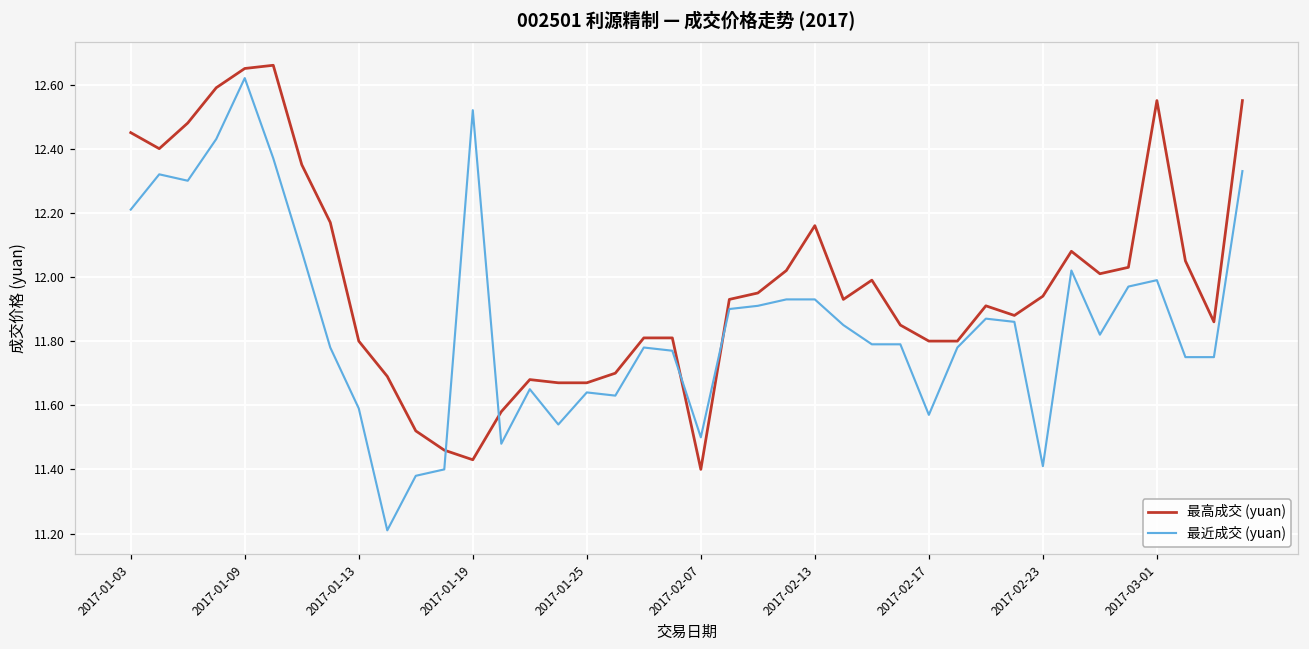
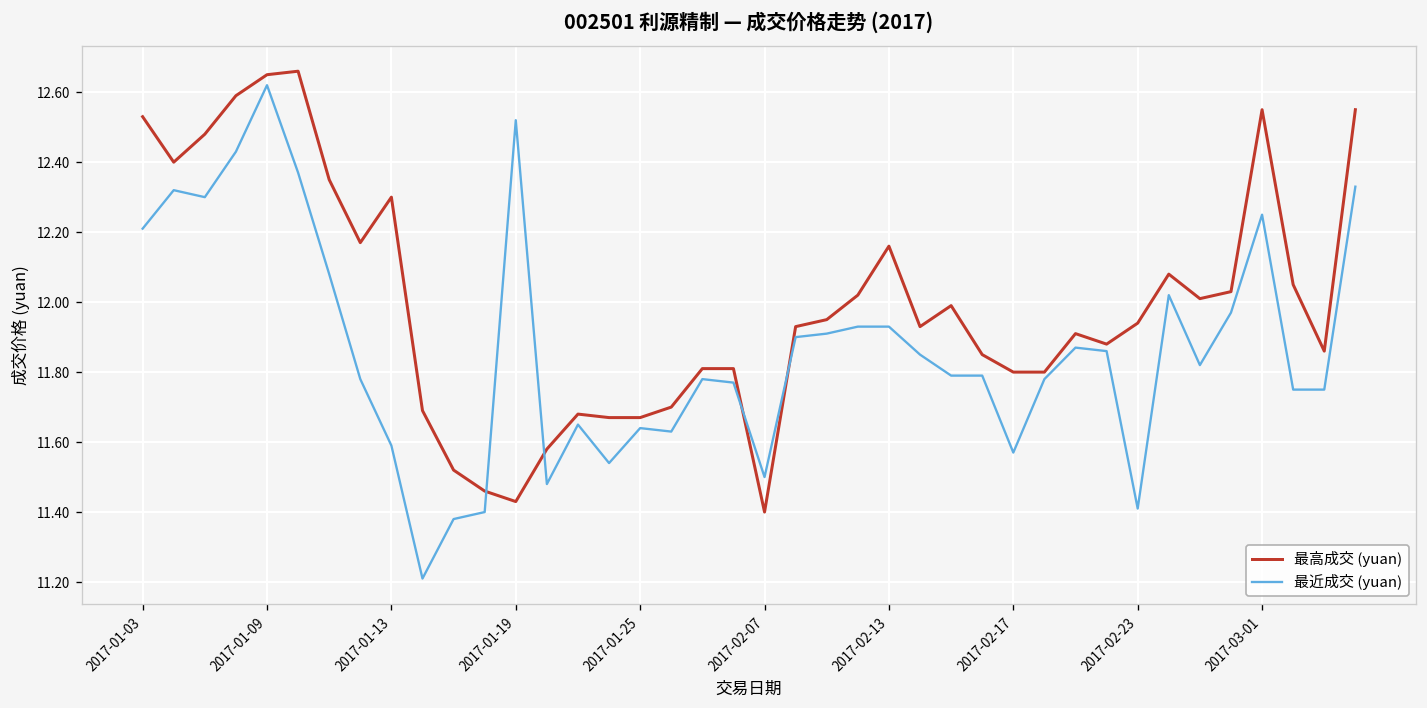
最高成交 (yuan), 2017-01-03: 12.45 -> 12.53
最高成交 (yuan), 2017-01-13: 11.8 -> 12.3
最近成交 (yuan), 2017-03-01: 11.99 -> 12.25
